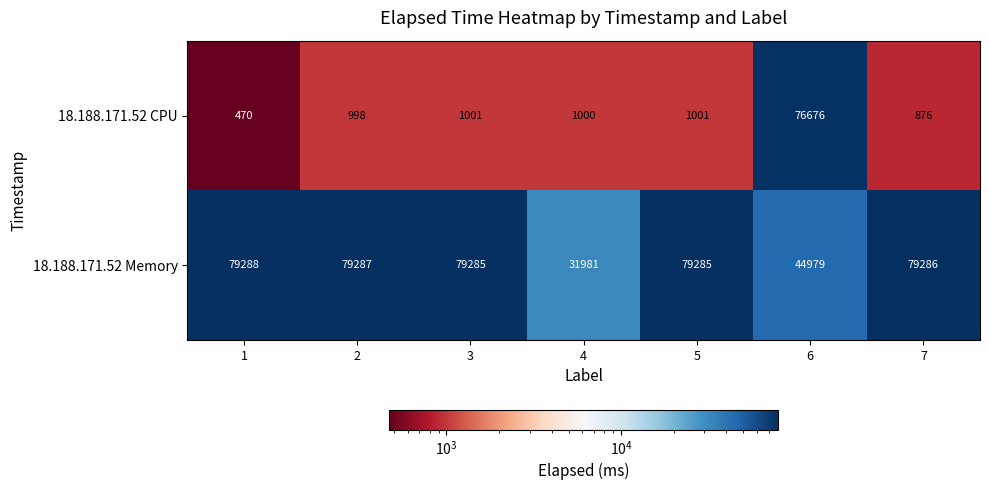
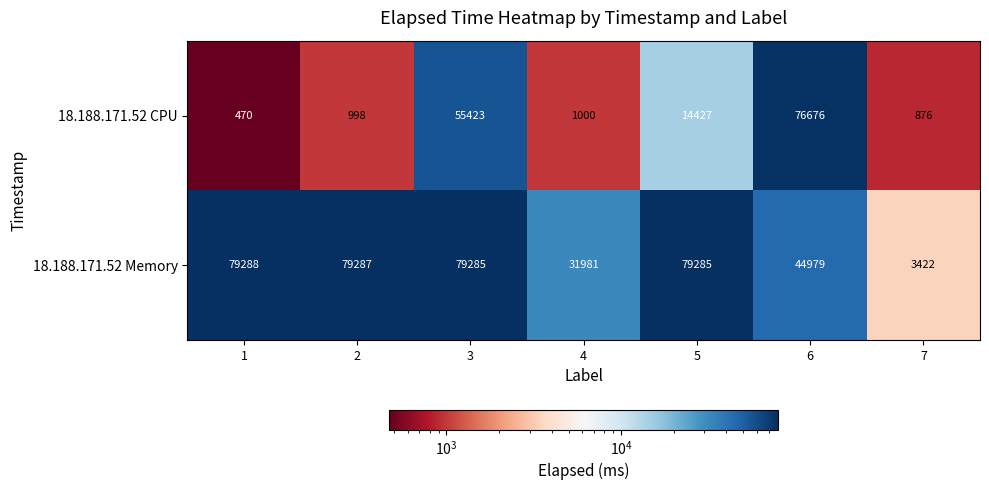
18.188.171.52 CPU, 3: 1001 -> 55423
18.188.171.52 CPU, 5: 1001 -> 14427
18.188.171.52 Memory, 7: 79286 -> 3422
